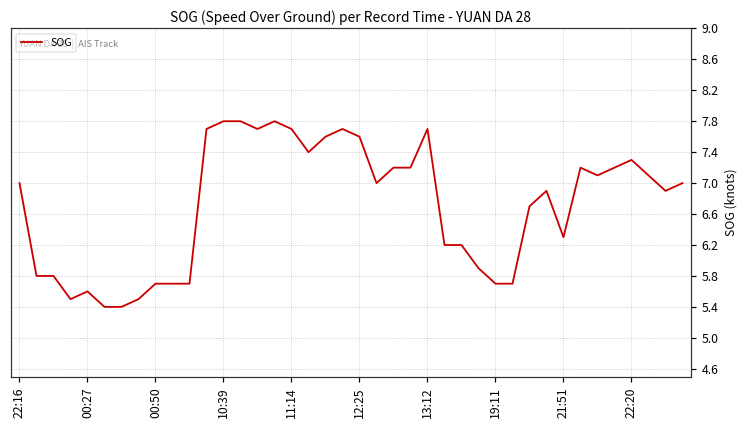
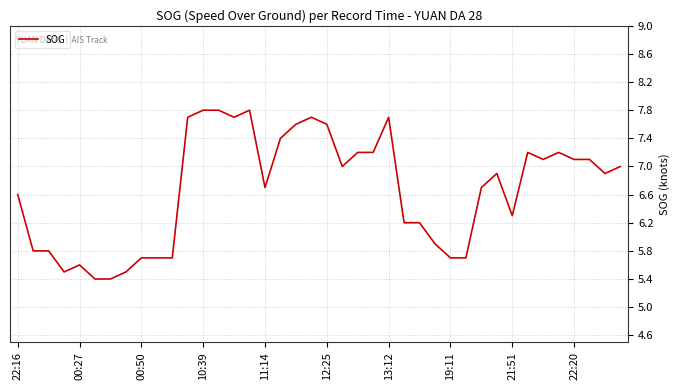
22:16: 7.0 -> 6.6
11:14: 7.7 -> 6.7
22:20: 7.3 -> 7.1
